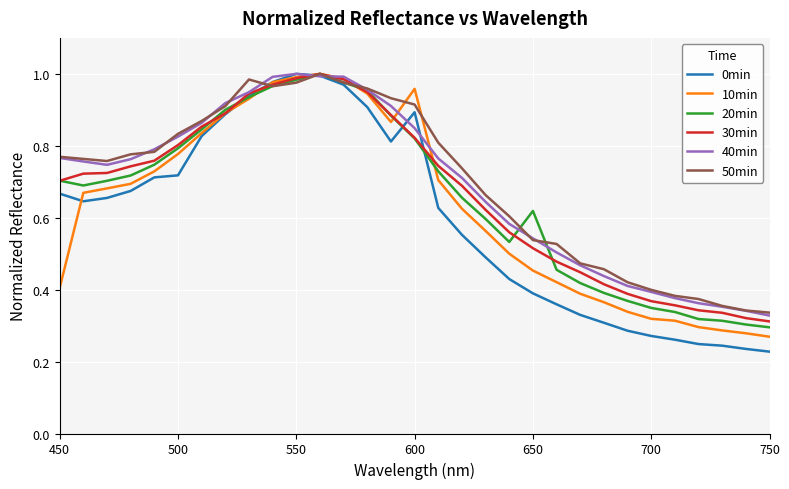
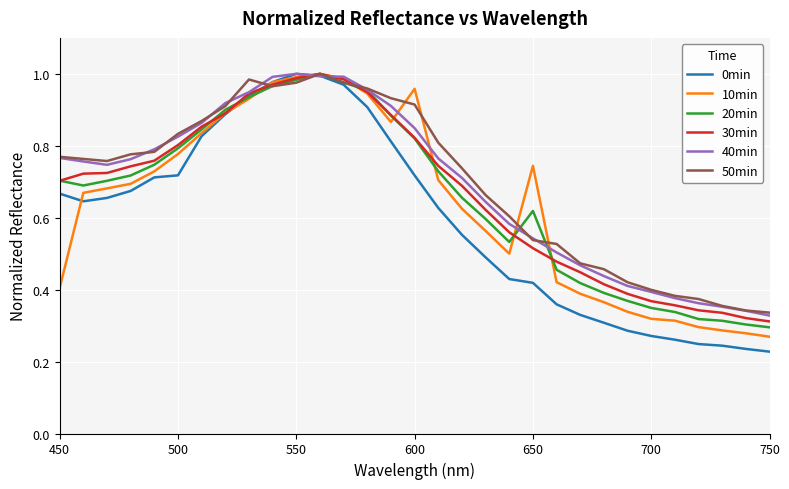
0min, 600: 0.89 -> 0.72
0min, 650: 0.39 -> 0.42
10min, 650: 0.45 -> 0.74
